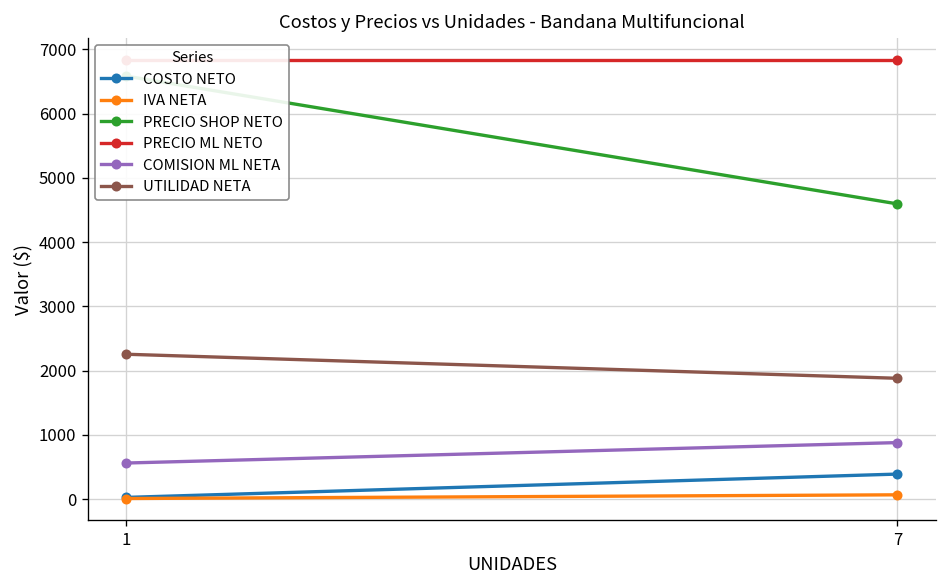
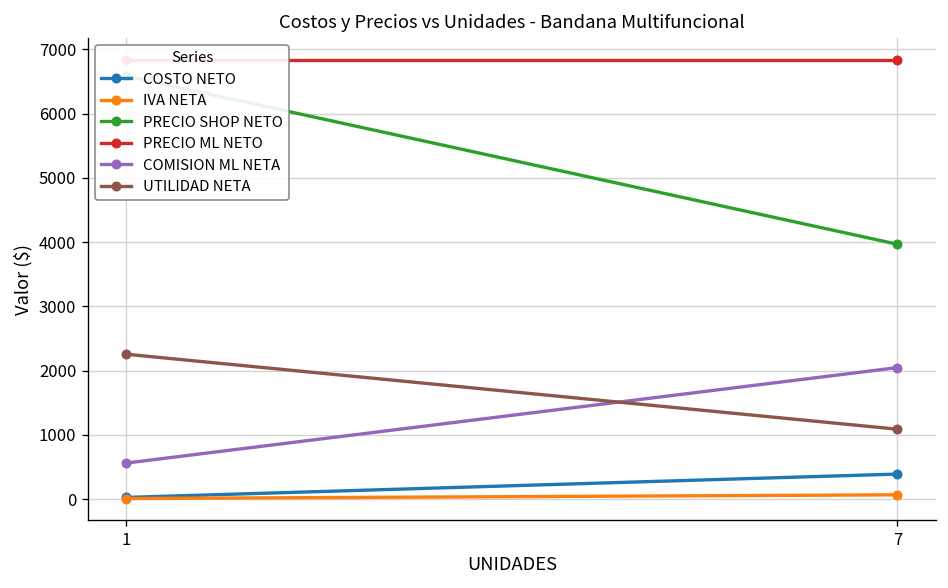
PRECIO SHOP NETO, 7: 4600 -> 4000
COMISION ML NETA, 7: 900 -> 2000
UTILIDAD NETA, 7: 1900 -> 1100
